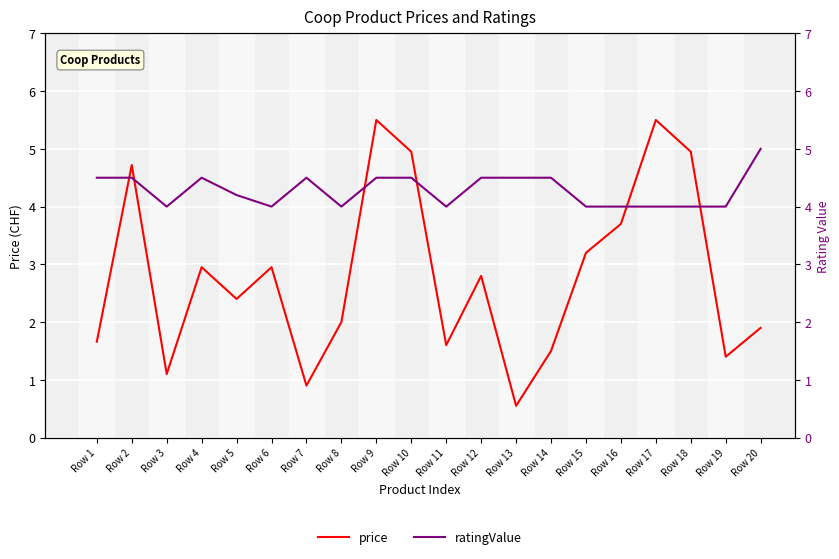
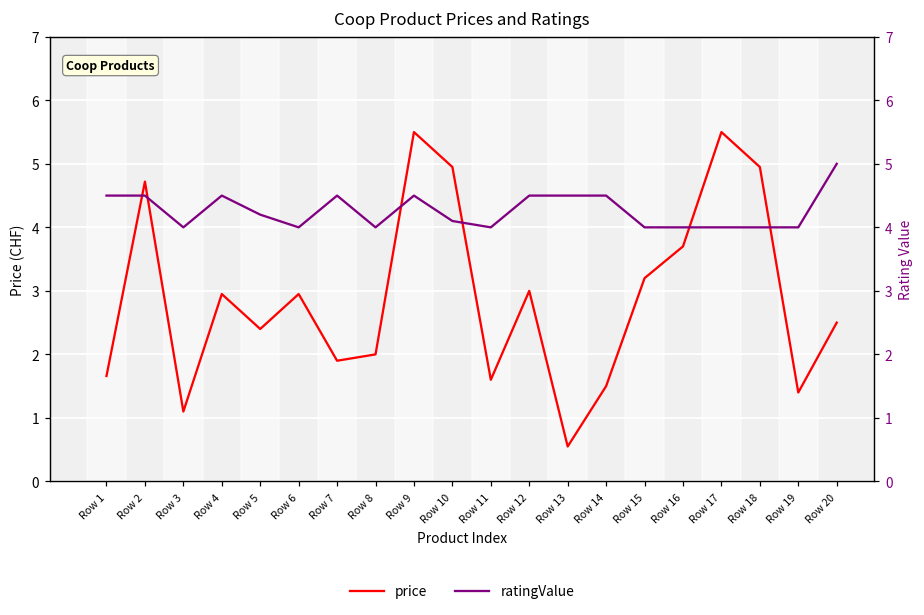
price, Row 7: 0.9 -> 1.9
price, Row 12: 2.8 -> 3.0
price, Row 20: 1.9 -> 2.5
ratingValue, Row 10: 4.5 -> 4.1
